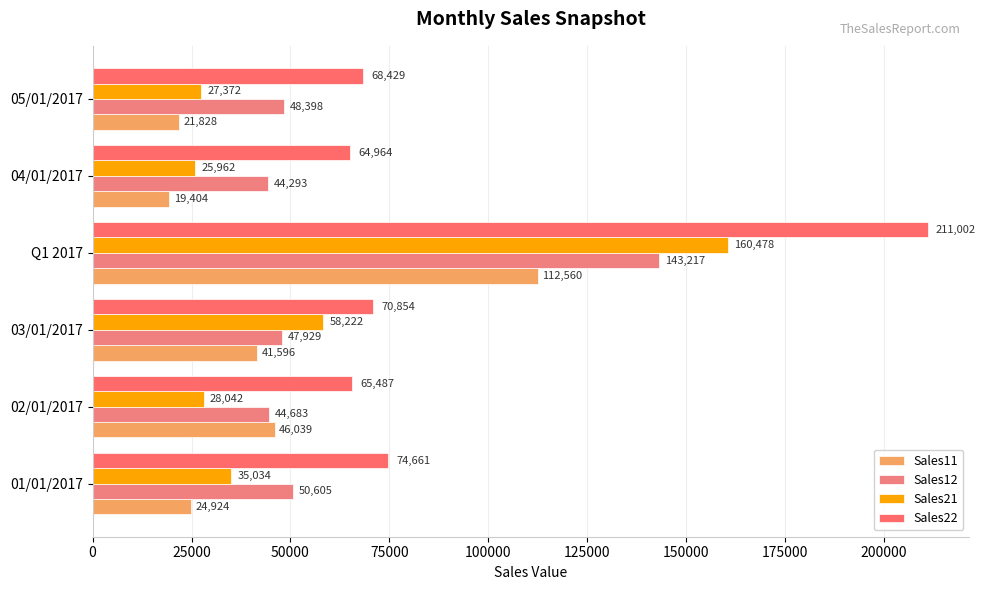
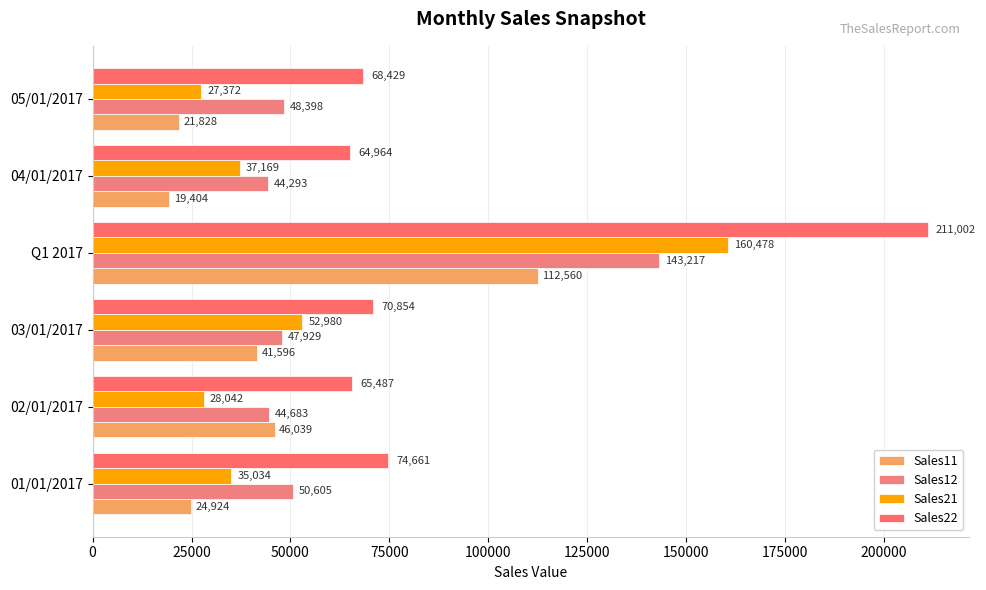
Sales21, 04/01/2017: 25,962 -> 37,169
Sales21, 03/01/2017: 58,222 -> 52,980
